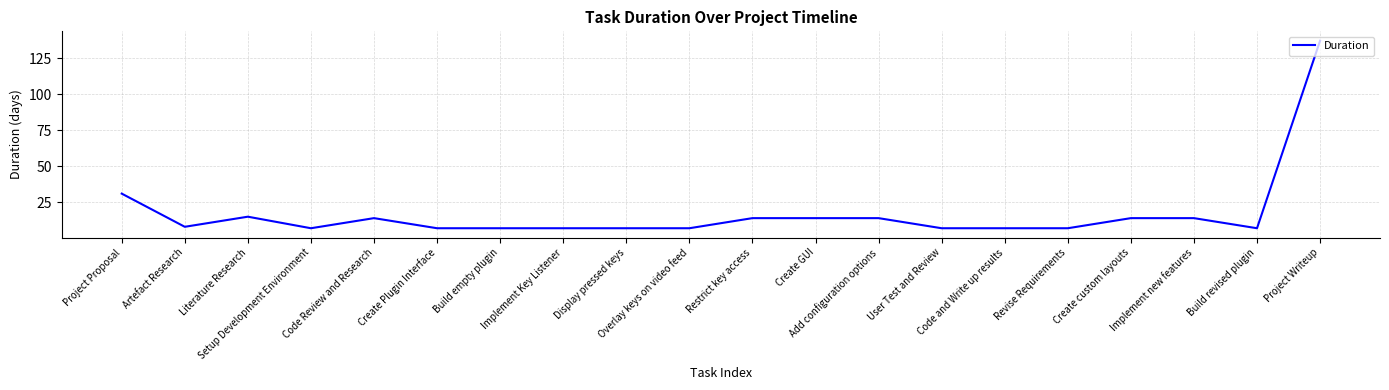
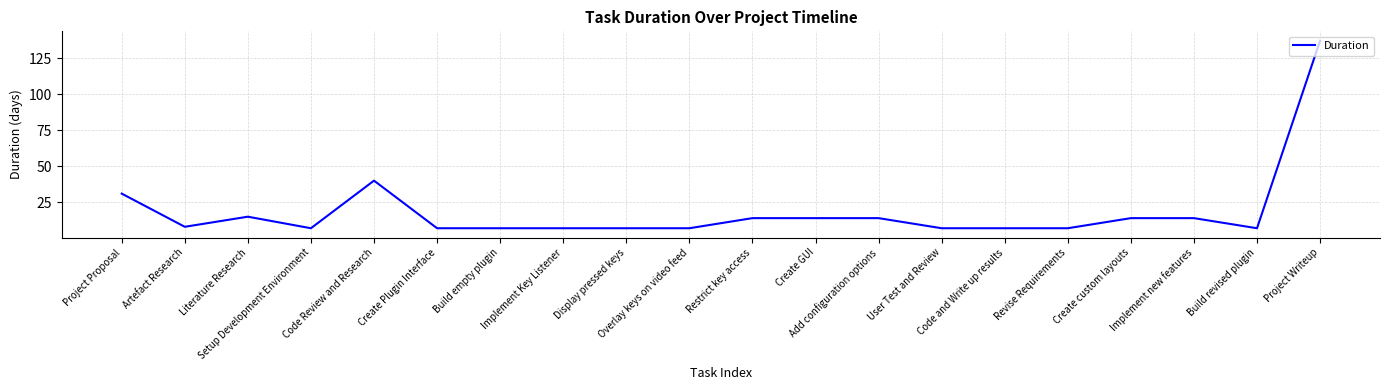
Code Review and Research: 14 -> 40
